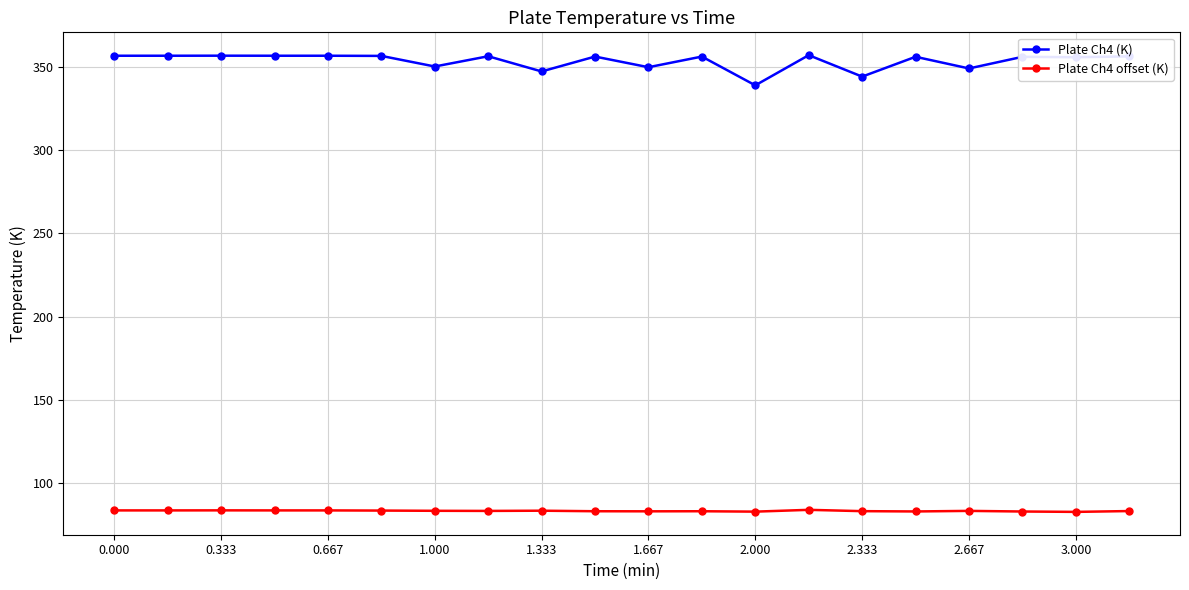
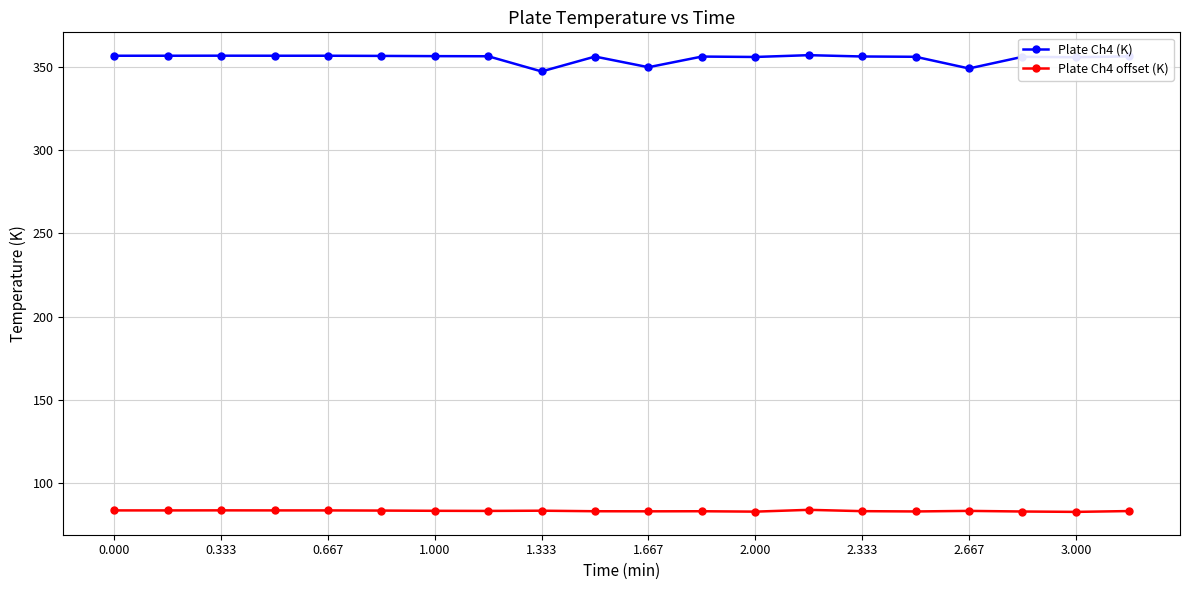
Plate Ch4 (K), 1.000: 350 -> 356
Plate Ch4 (K), 2.000: 339 -> 356
Plate Ch4 (K), 2.333: 344 -> 356
